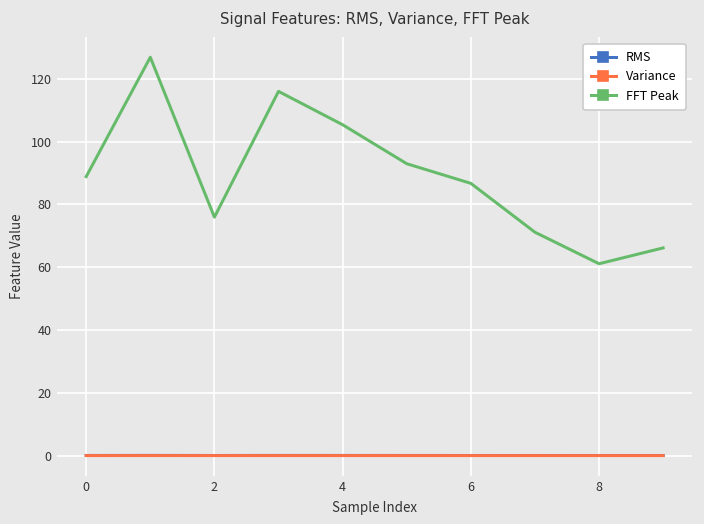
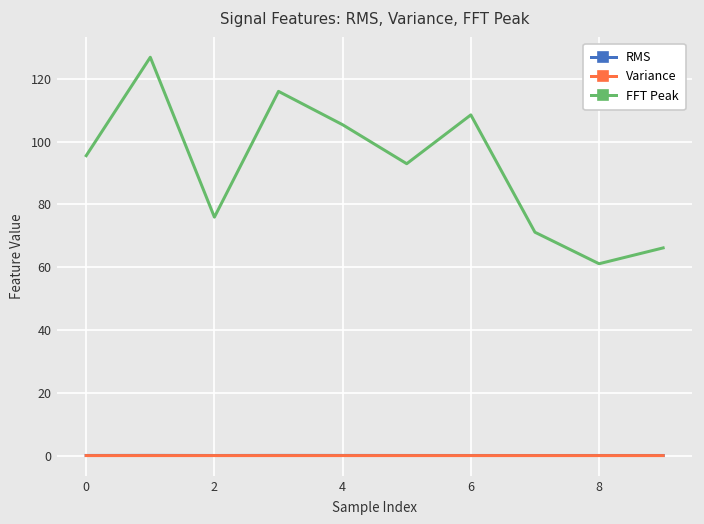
FFT Peak, 0: 89 -> 96
FFT Peak, 6: 87 -> 109
